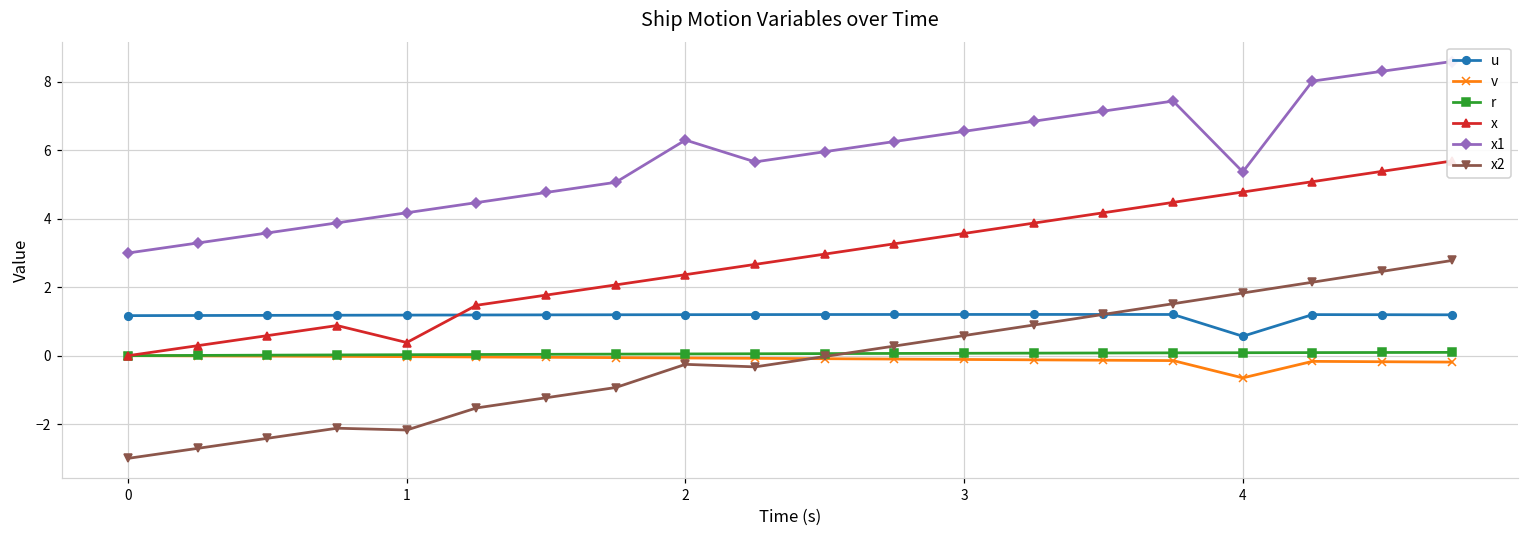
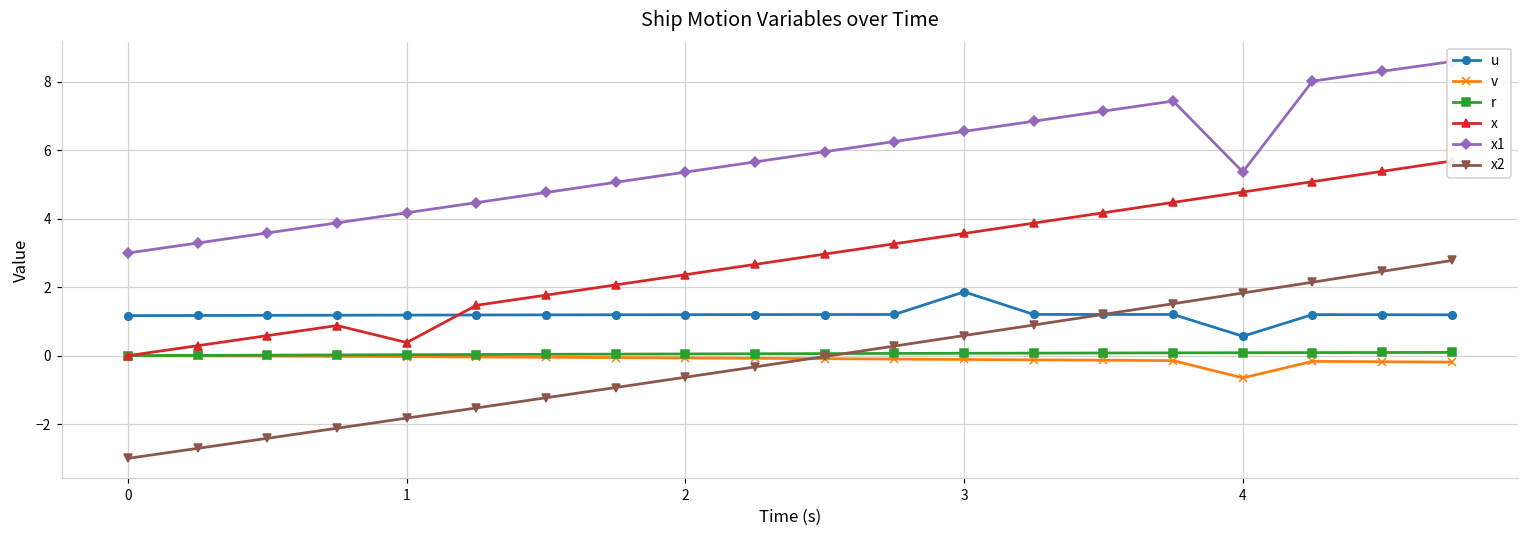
x2, 1: -2.2 -> -1.8
x1, 2: 6.3 -> 5.4
x2, 2: -0.3 -> -0.6
u, 3: 1.2 -> 1.9
